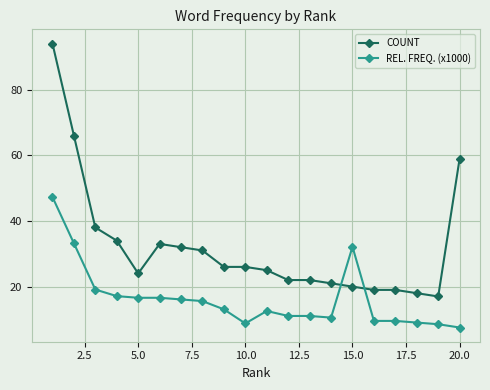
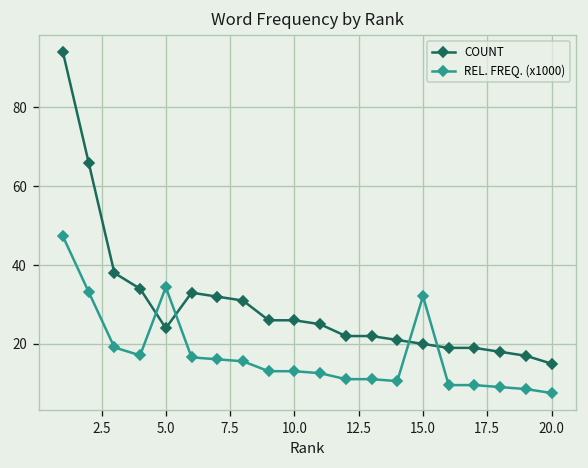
REL. FREQ. (x1000), 5.0: 17 -> 34
REL. FREQ. (x1000), 10.0: 9 -> 13
COUNT, 20.0: 59 -> 15
